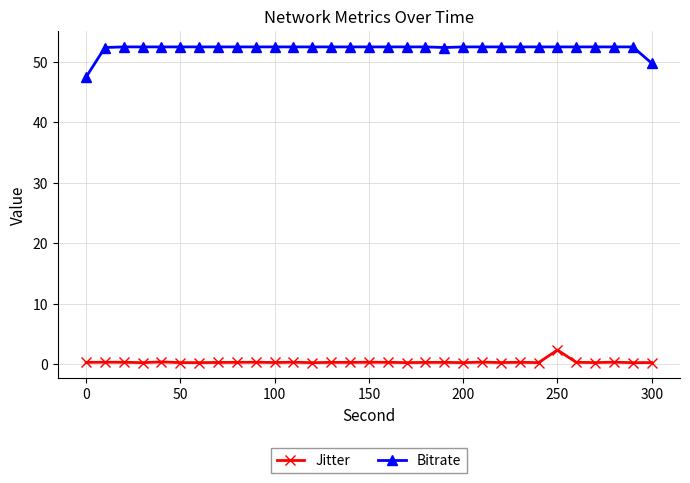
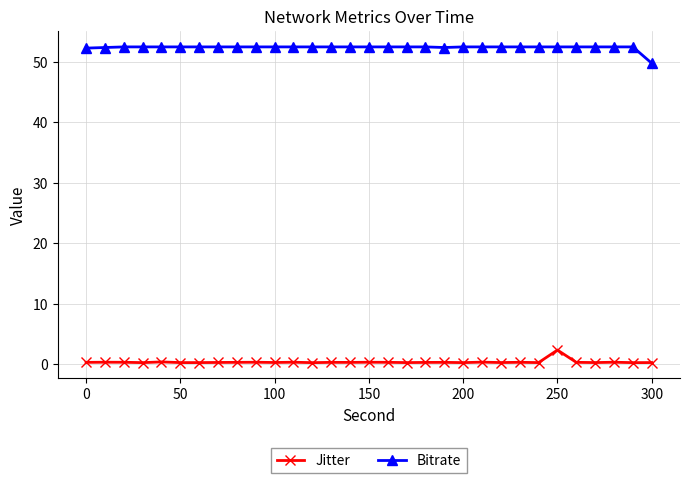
Bitrate, 0: 48 -> 52
